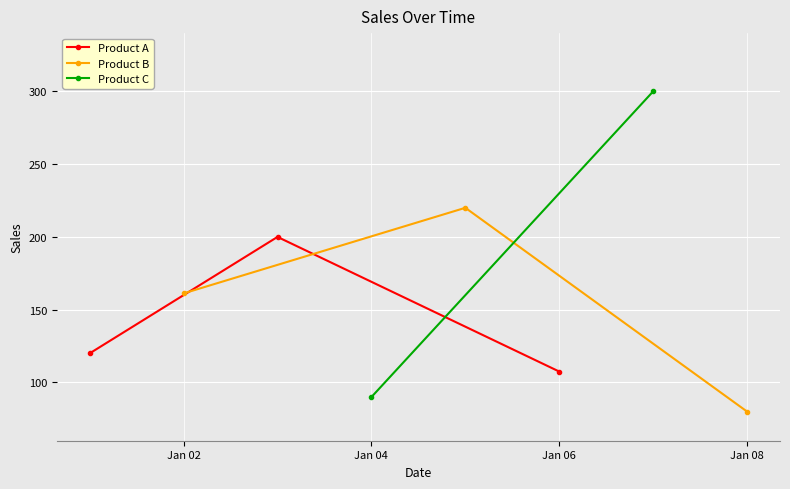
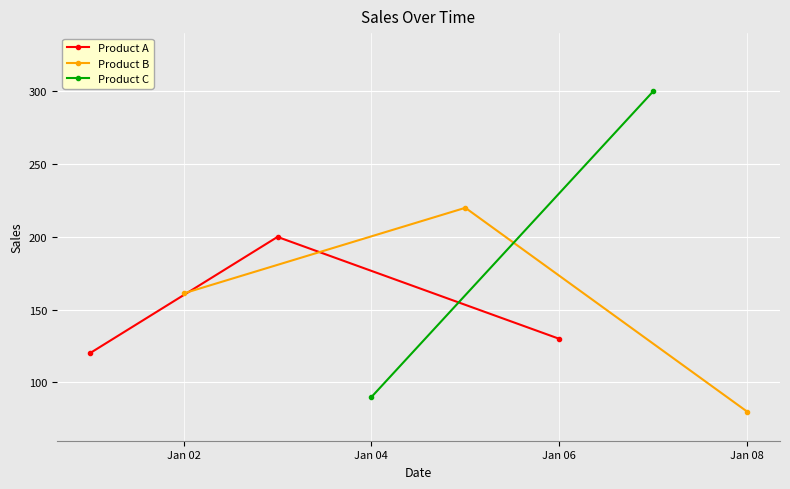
Product A, Jan 06: 108 -> 130
